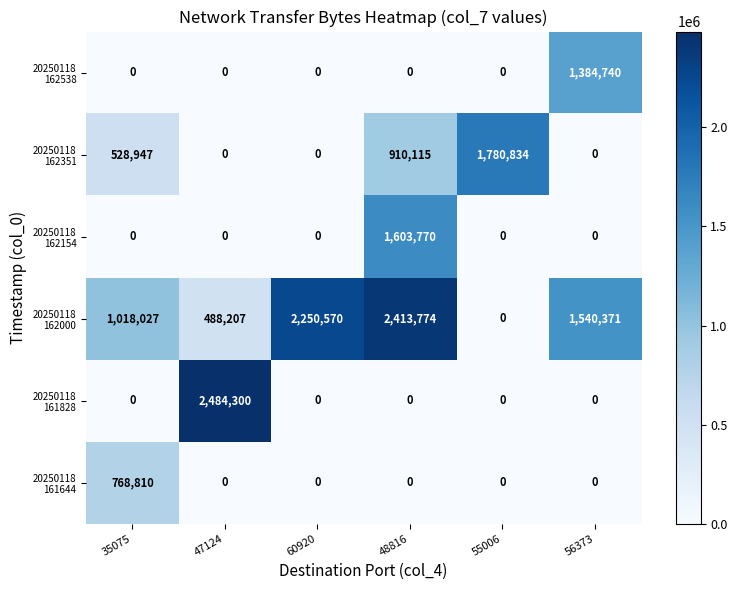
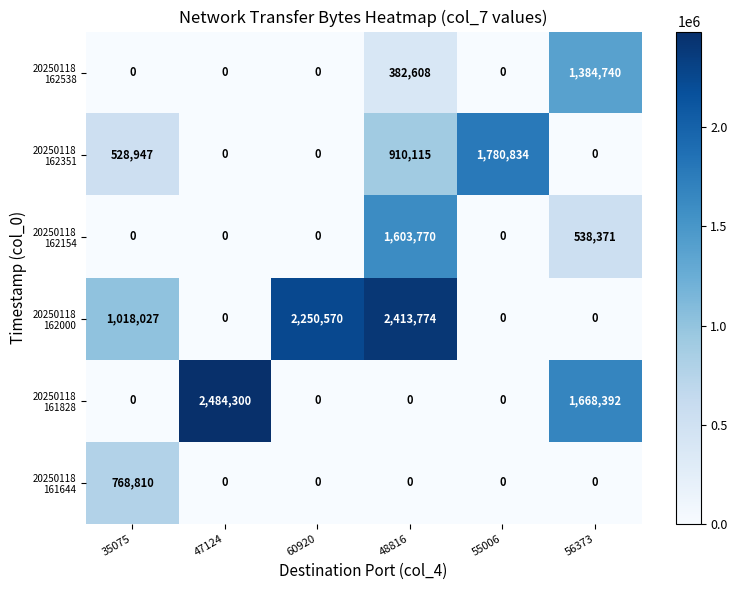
20250118 162538, 48816: 0 -> 382,608
20250118 162154, 56373: 0 -> 538,371
20250118 162000, 47124: 488,207 -> 0
20250118 162000, 56373: 1,540,371 -> 0
20250118 161828, 56373: 0 -> 1,668,392
